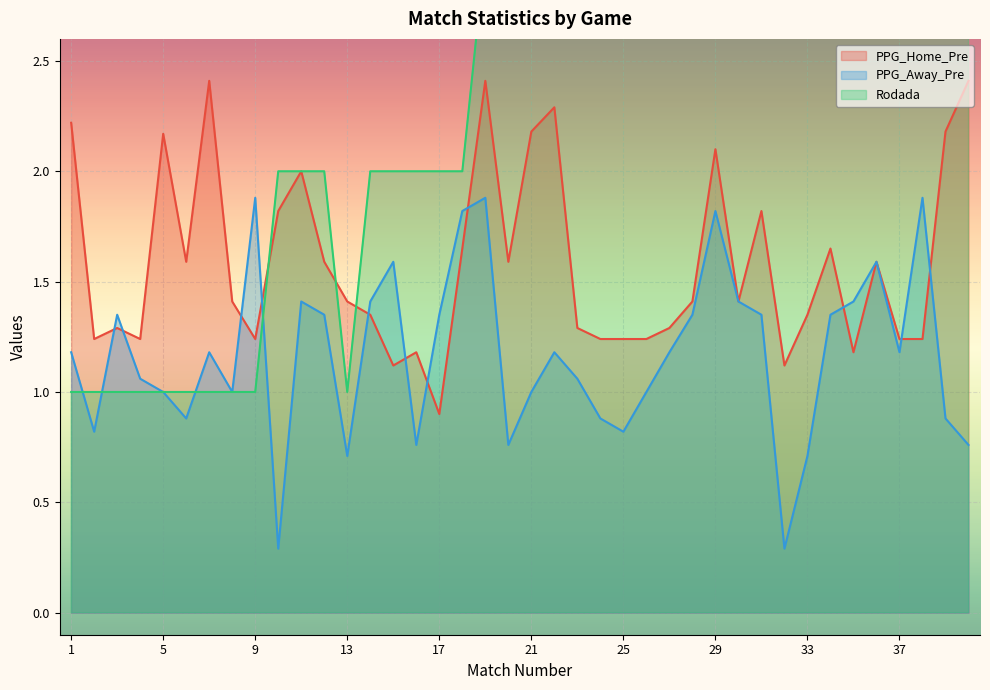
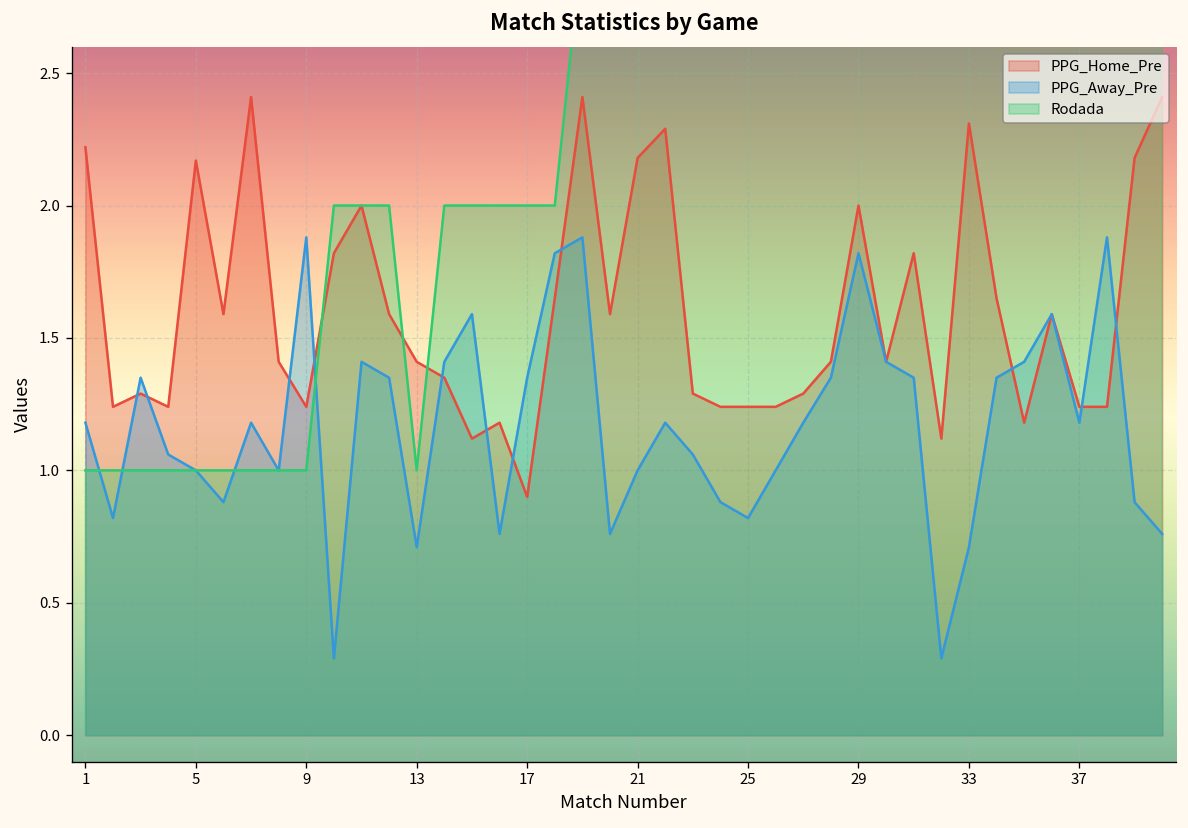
PPG_Home_Pre, 29: 2.1 -> 2.0
PPG_Home_Pre, 33: 1.35 -> 2.31
